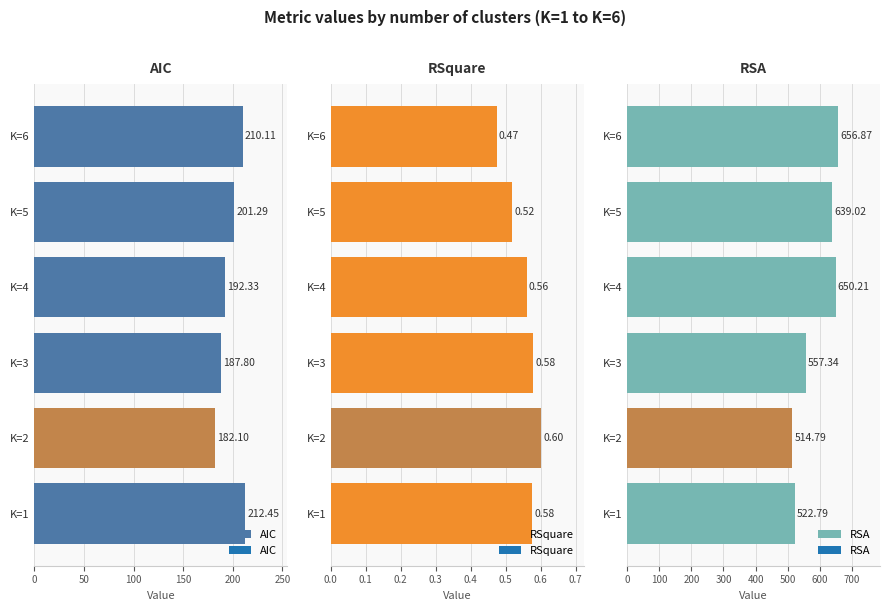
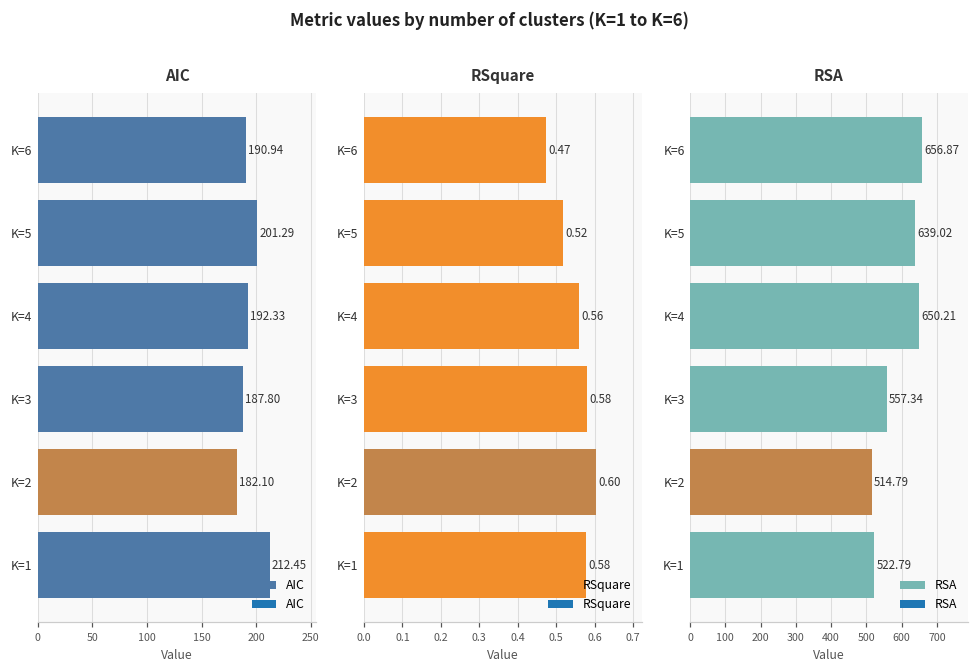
AIC, K=6: 210.11 -> 190.94
